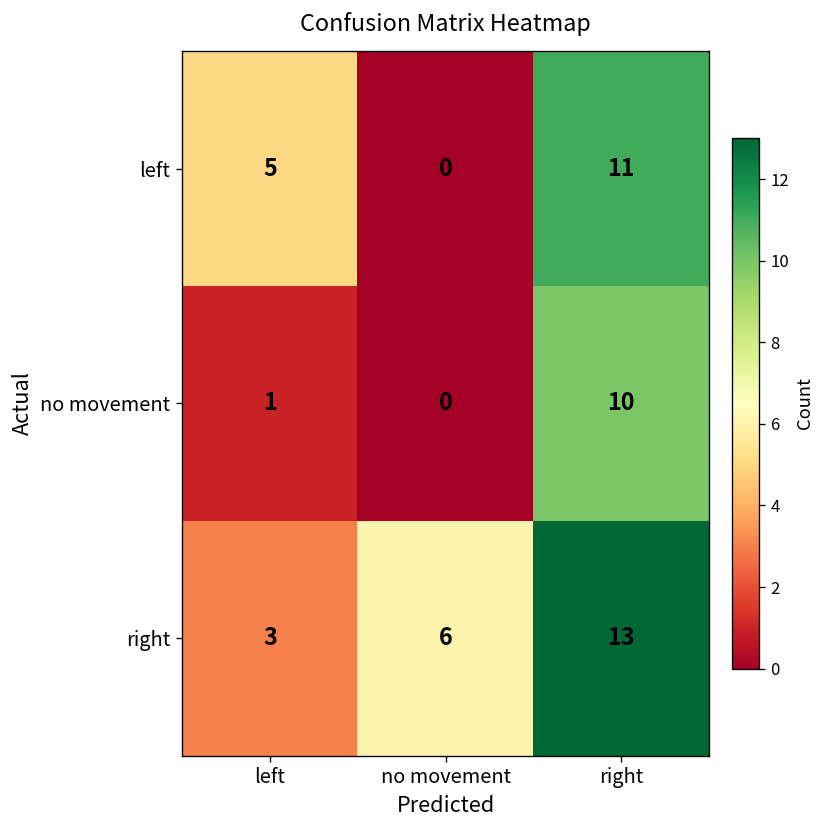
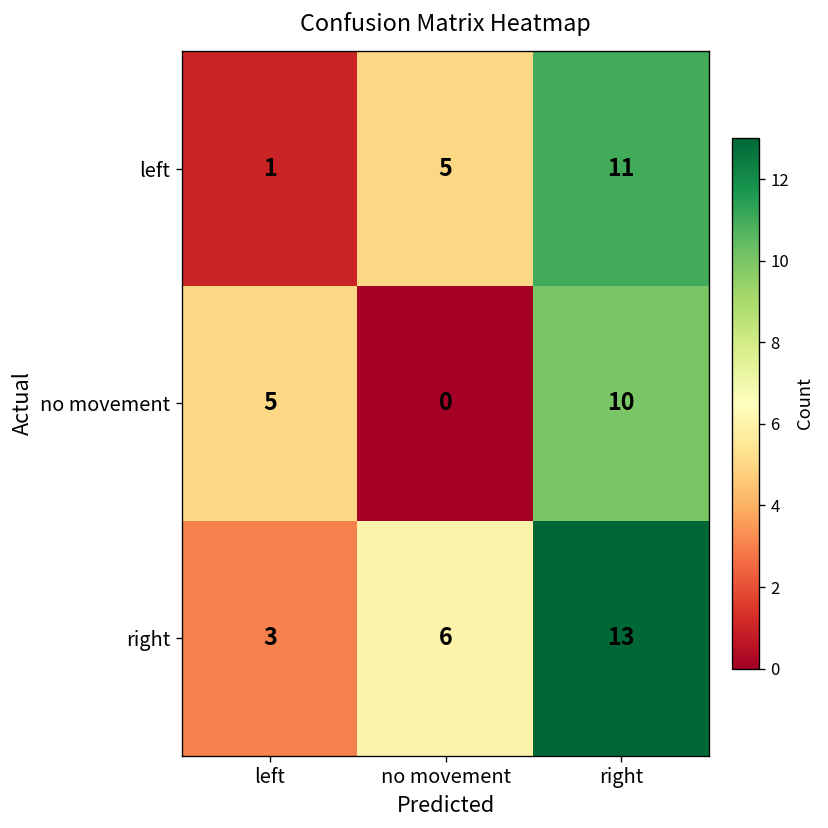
left, left: 5 -> 1
left, no movement: 0 -> 5
no movement, left: 1 -> 5
